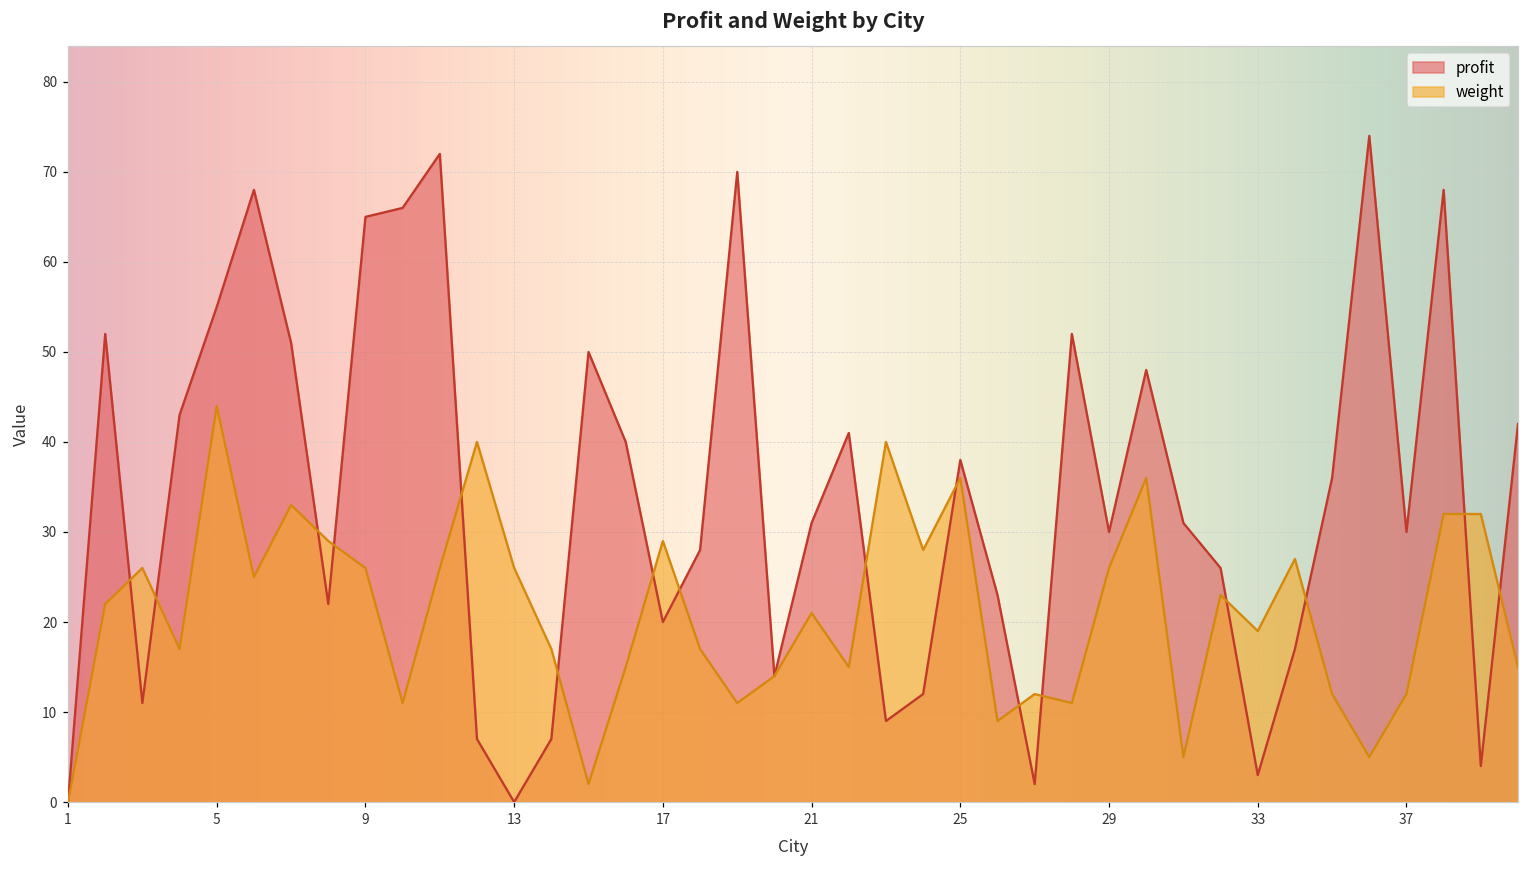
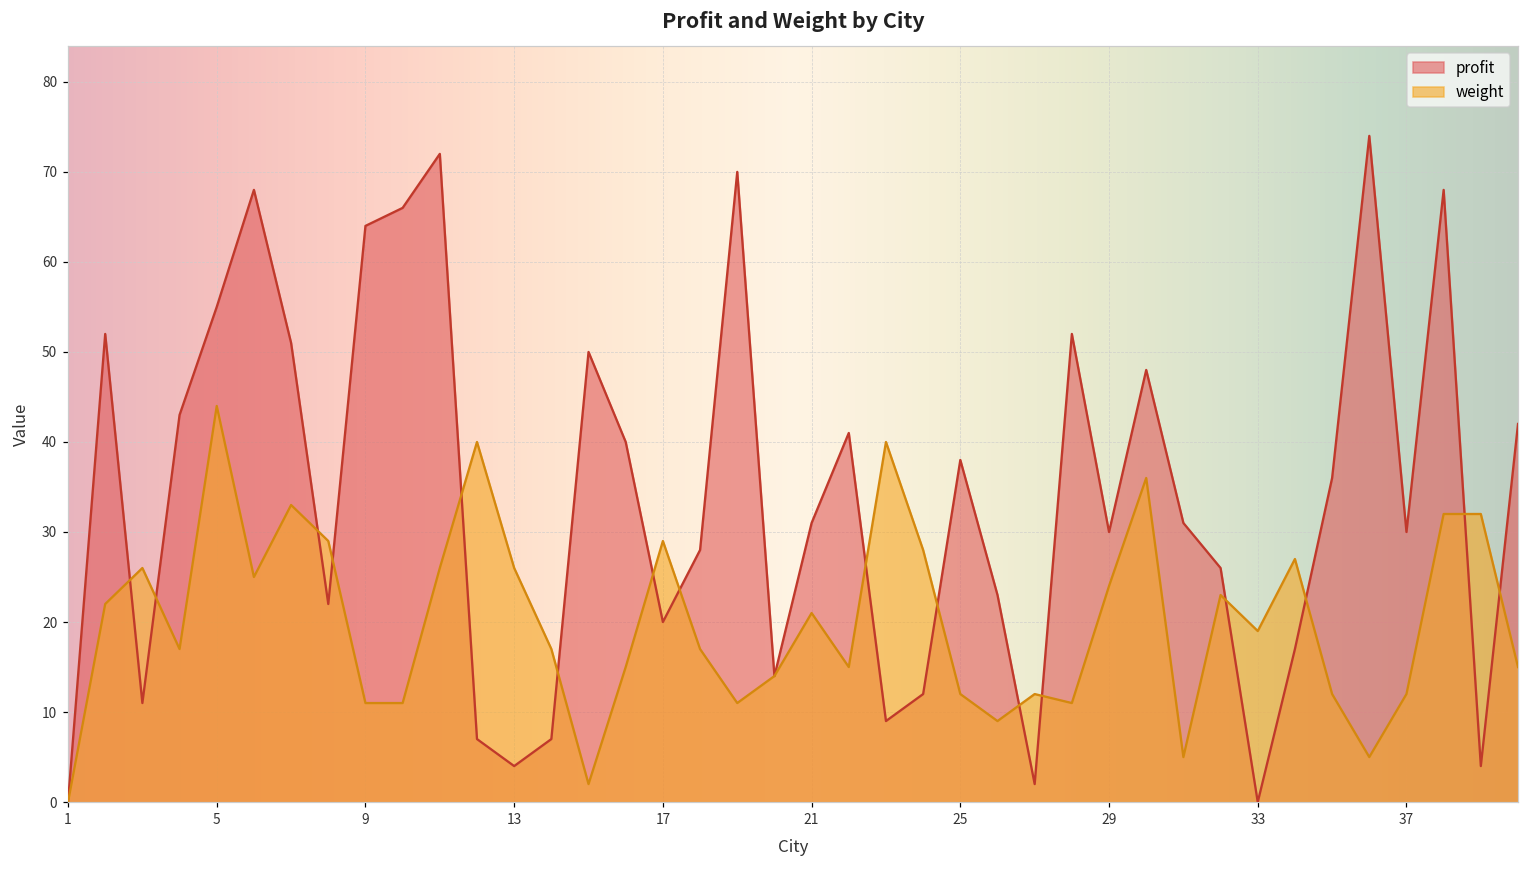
profit, 9: 65 -> 64
weight, 9: 26 -> 11
profit, 13: 0 -> 4
weight, 25: 36 -> 12
weight, 29: 26 -> 24
profit, 33: 3 -> 0
